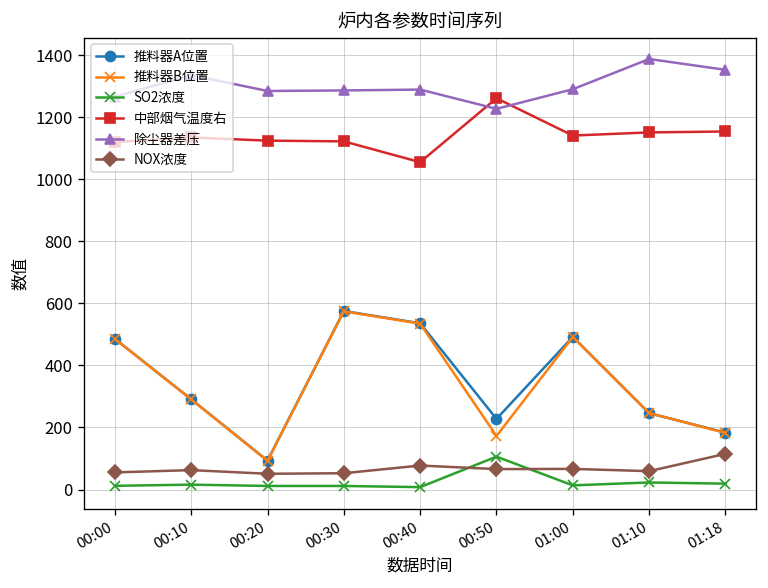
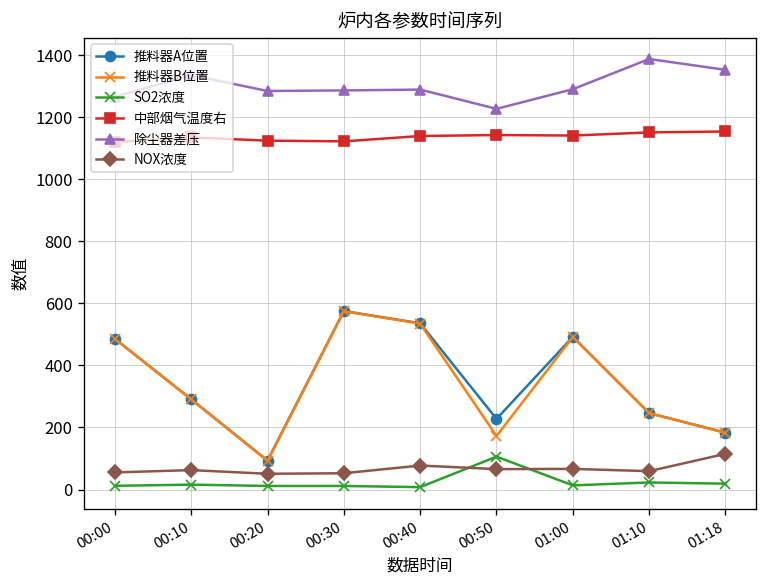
中部烟气温度右, 00:40: 1050 -> 1140
中部烟气温度右, 00:50: 1260 -> 1140
